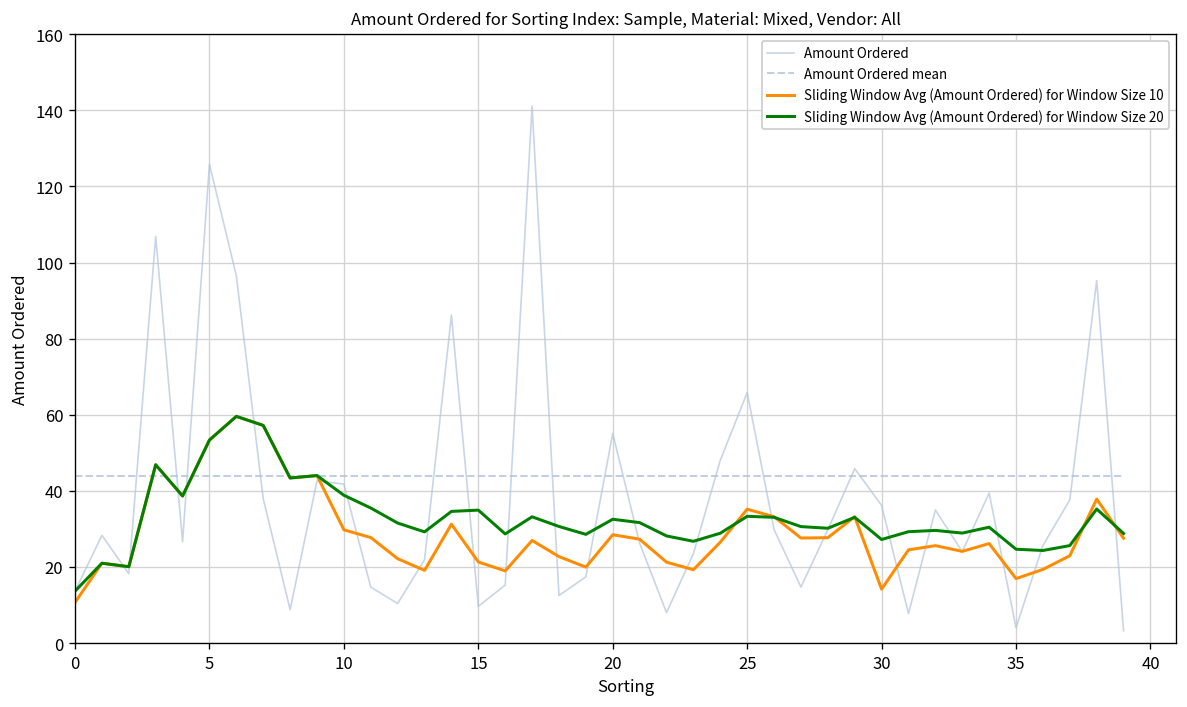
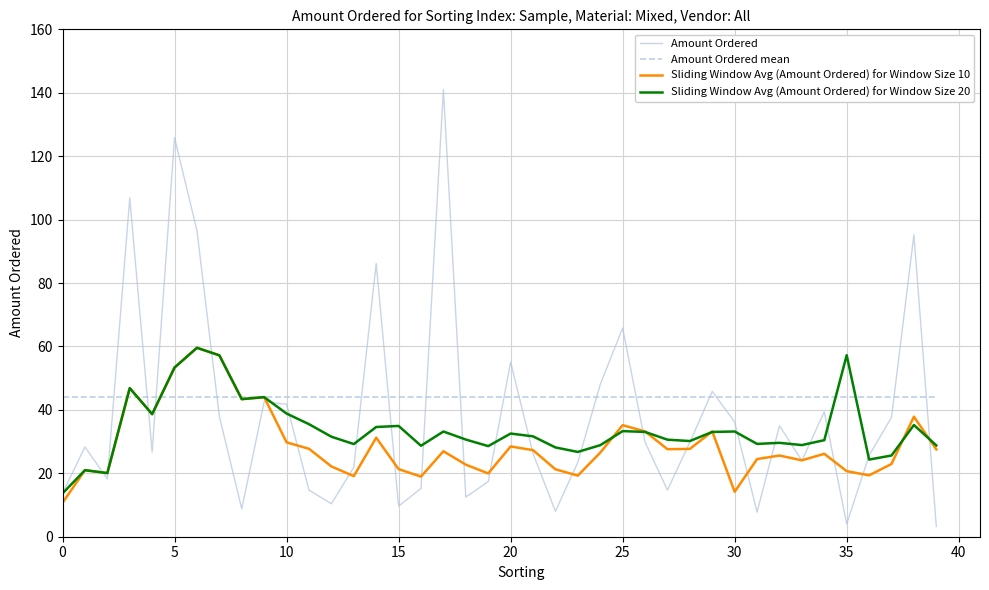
Sliding Window Avg (Amount Ordered) for Window Size 20, 30: 27 -> 33
Sliding Window Avg (Amount Ordered) for Window Size 10, 35: 17 -> 21
Sliding Window Avg (Amount Ordered) for Window Size 20, 35: 25 -> 57
